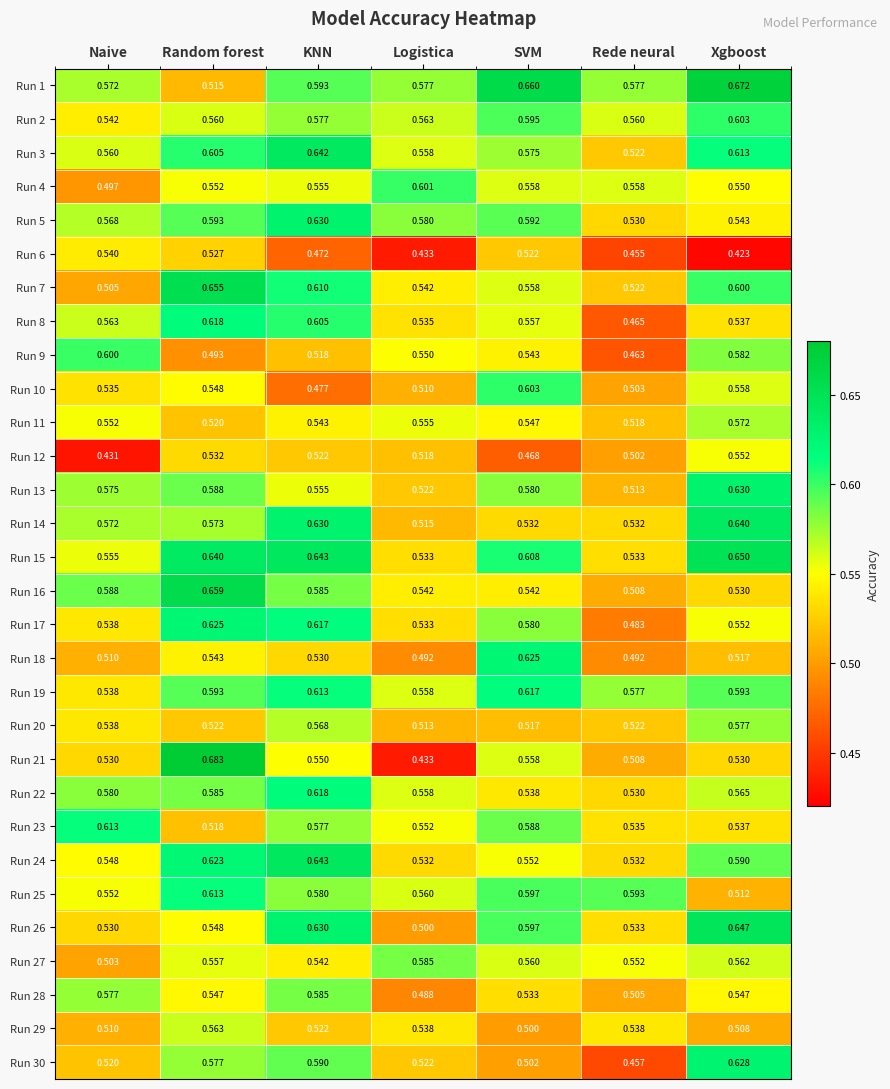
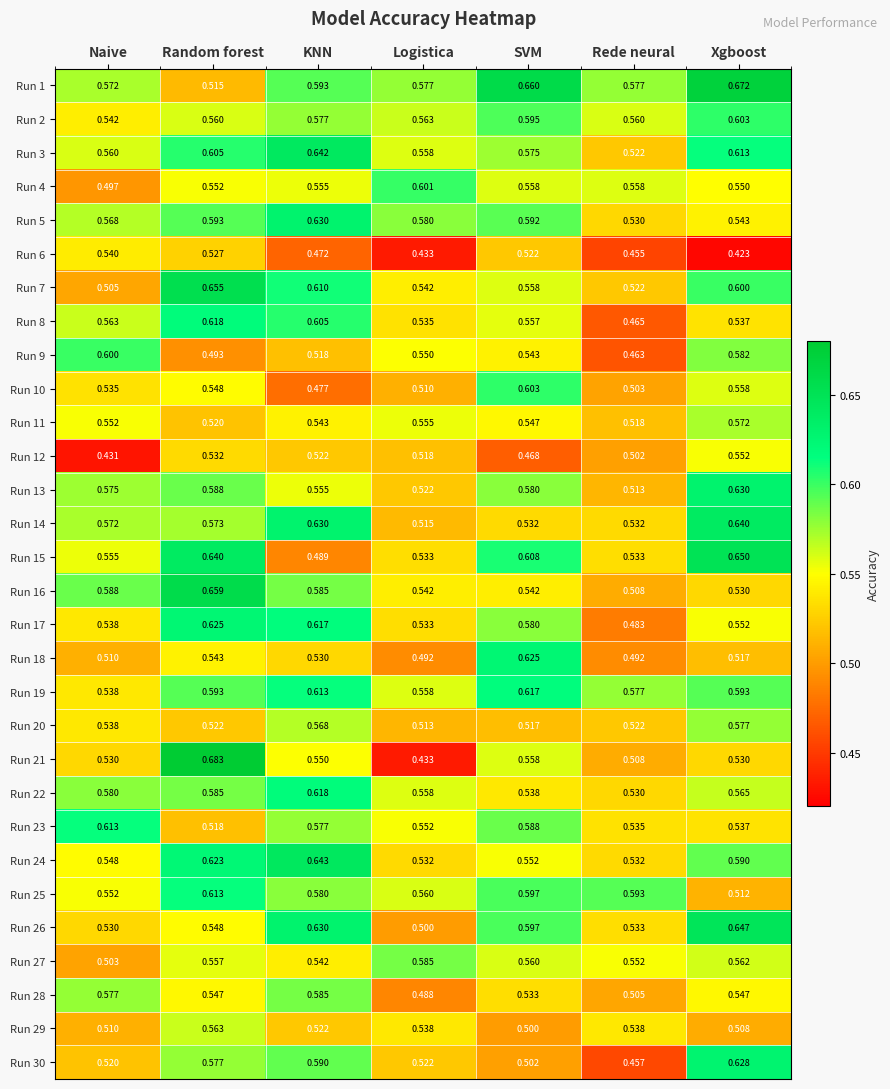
Run 15, KNN: 0.643 -> 0.489
